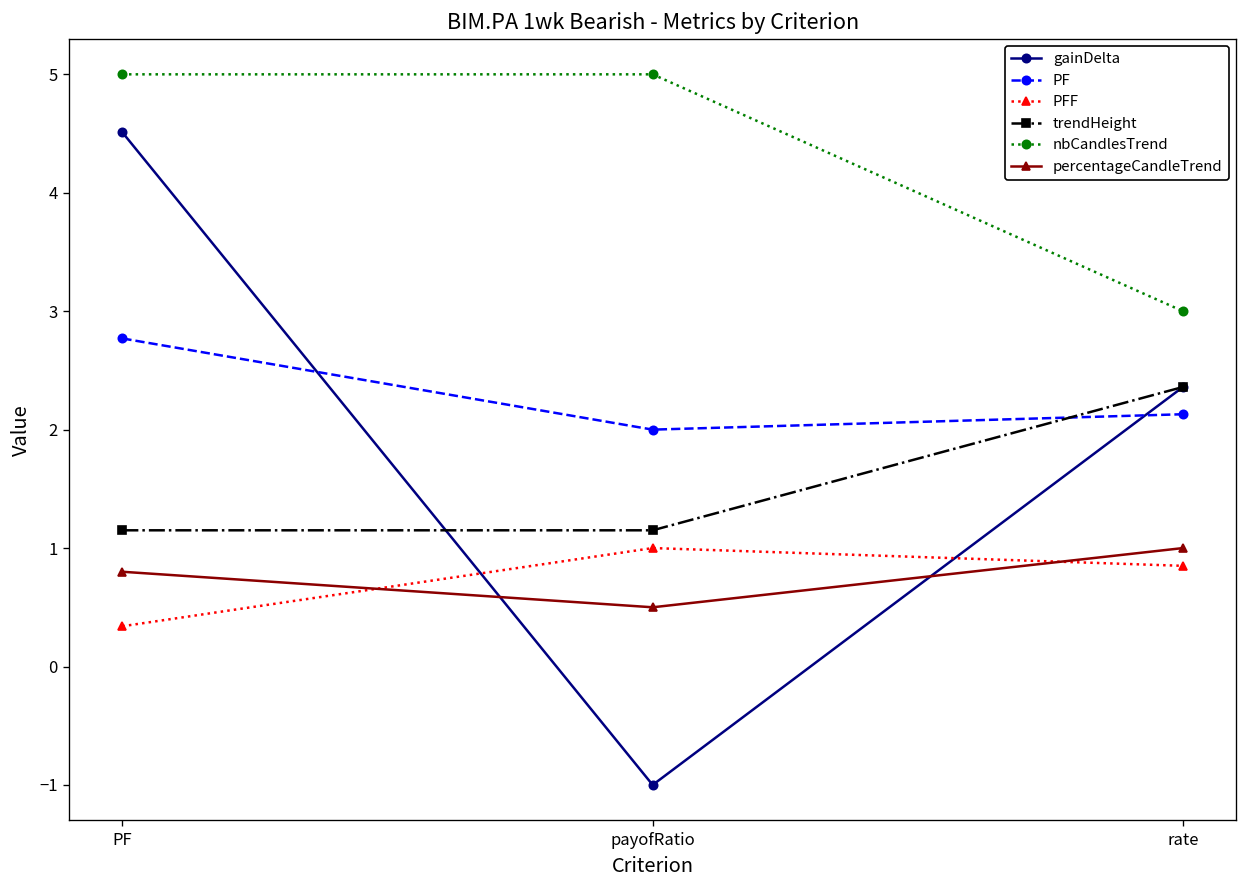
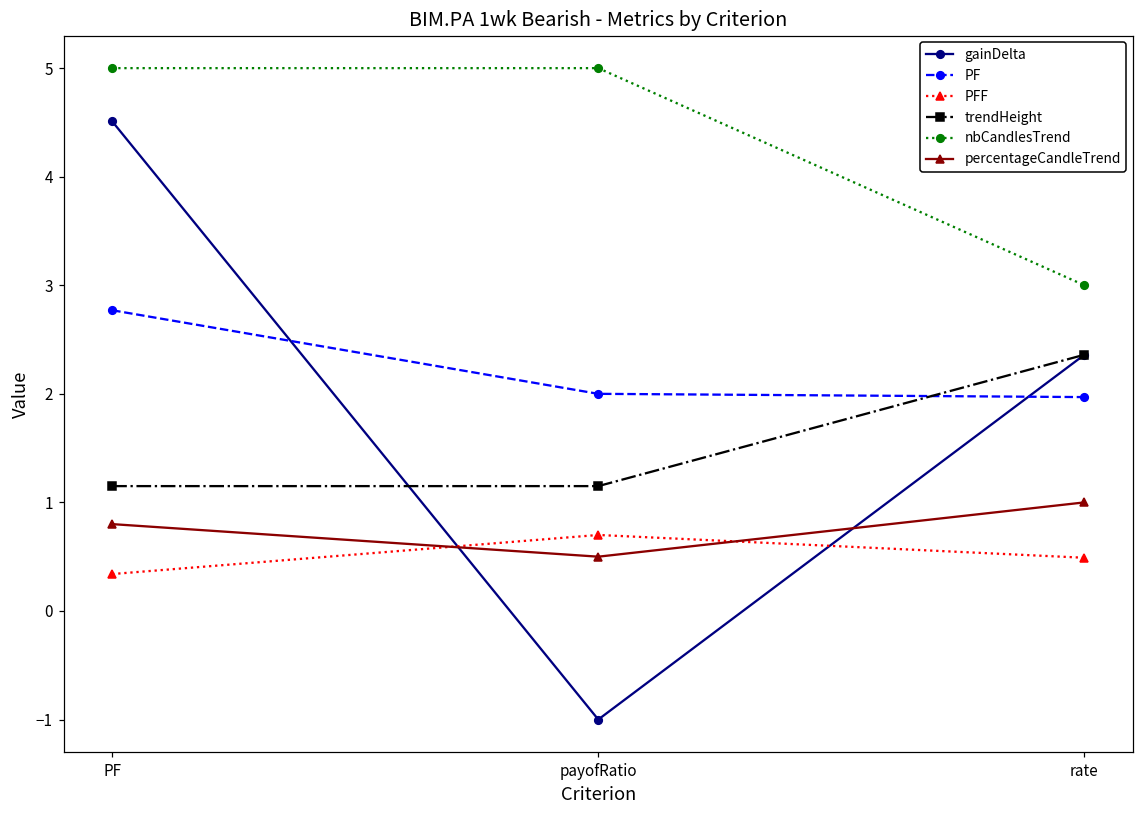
PFF, payofRatio: 1.0 -> 0.7
PF, rate: 2.1 -> 2.0
PFF, rate: 0.9 -> 0.5
